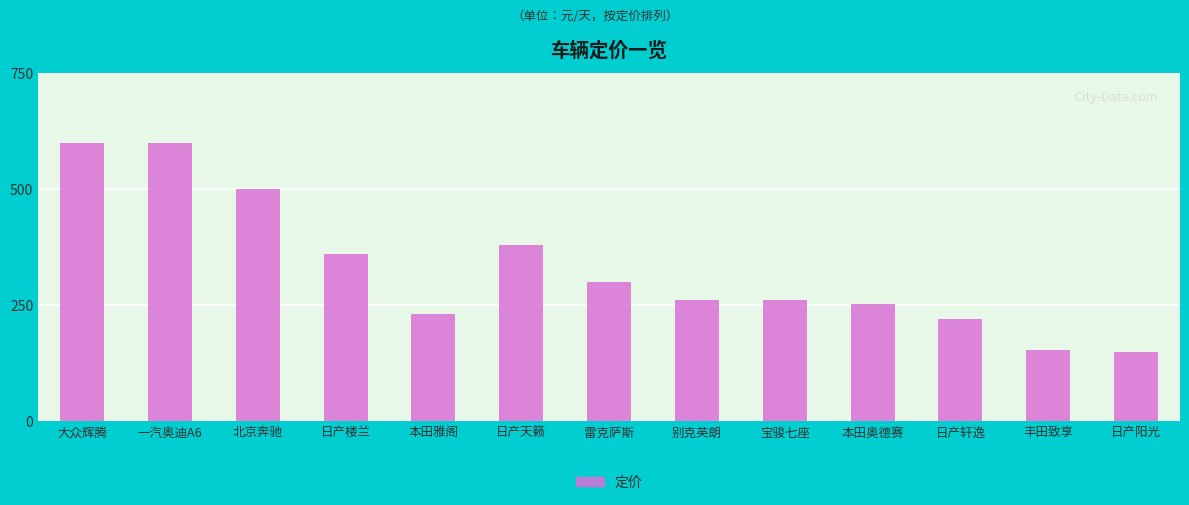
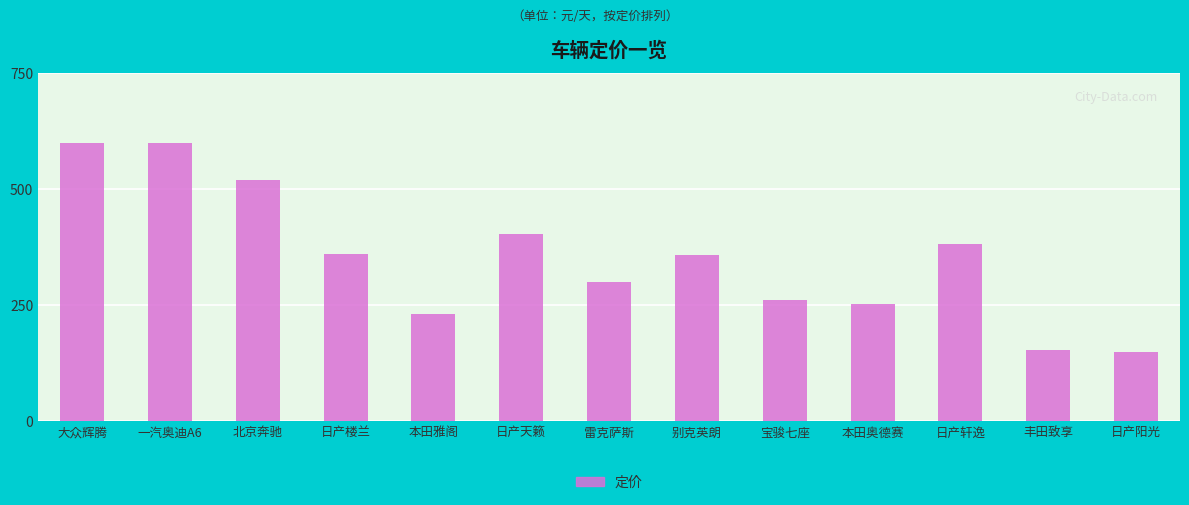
北京奔驰: 500 -> 520
日产天籁: 380 -> 400
别克英朗: 260 -> 360
日产轩逸: 220 -> 380
